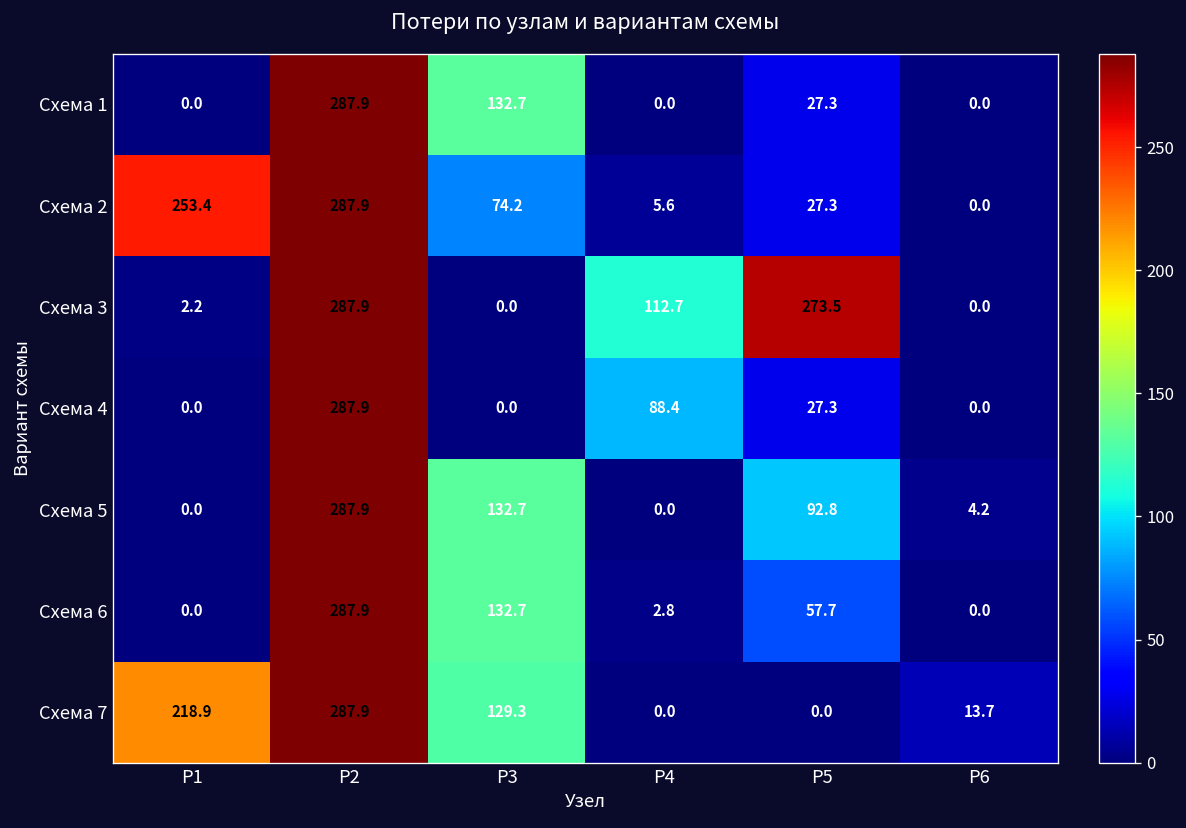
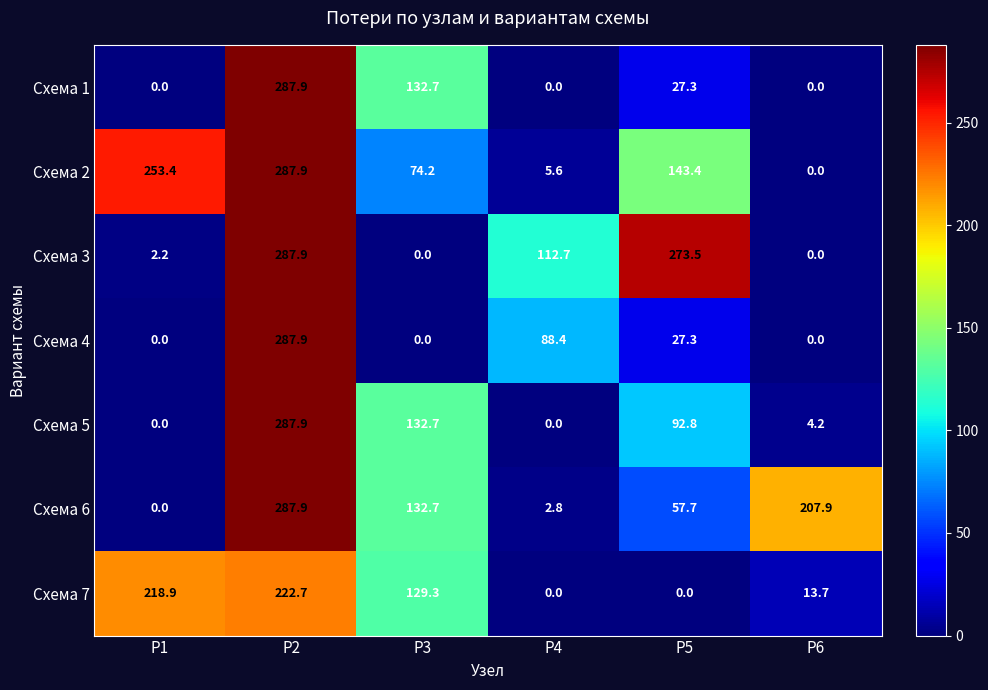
Схема 2, P5: 27.3 -> 143.4
Схема 6, P6: 0.0 -> 207.9
Схема 7, P2: 287.9 -> 222.7
